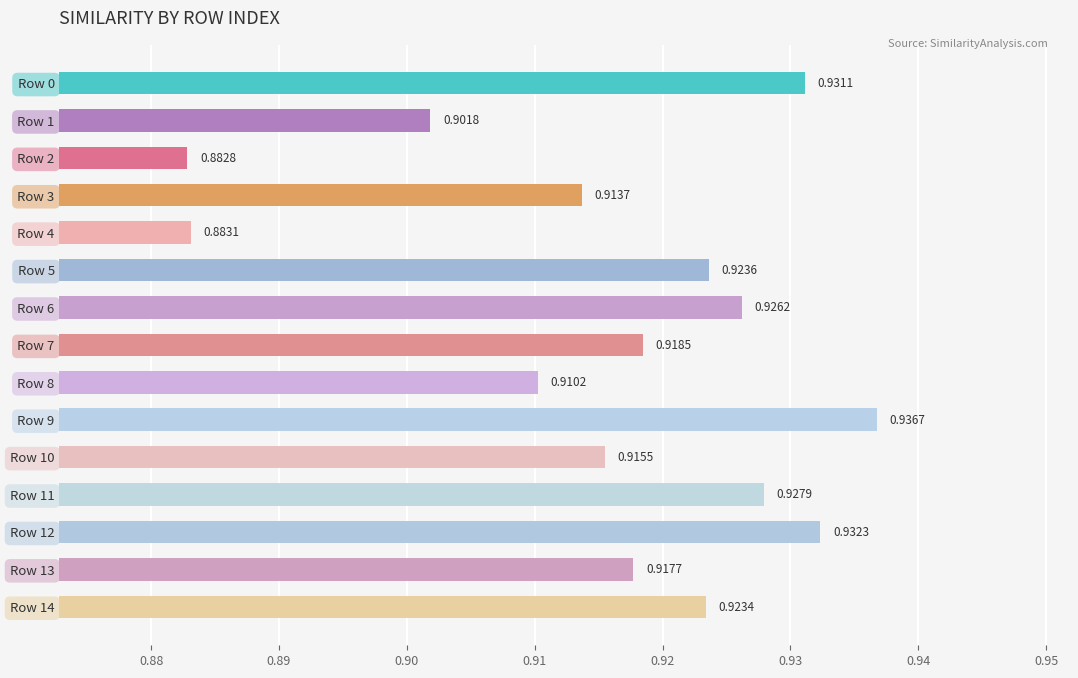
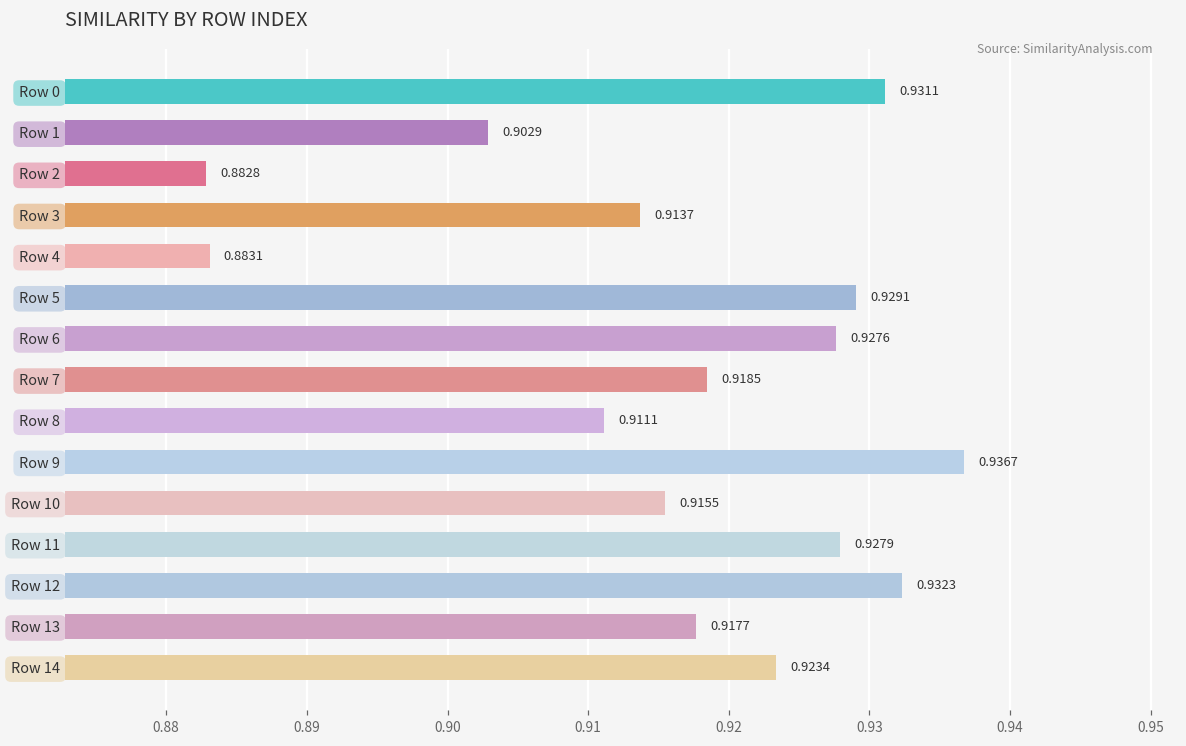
Row 1: 0.9018 -> 0.9029
Row 5: 0.9236 -> 0.9291
Row 6: 0.9262 -> 0.9276
Row 8: 0.9102 -> 0.9111
